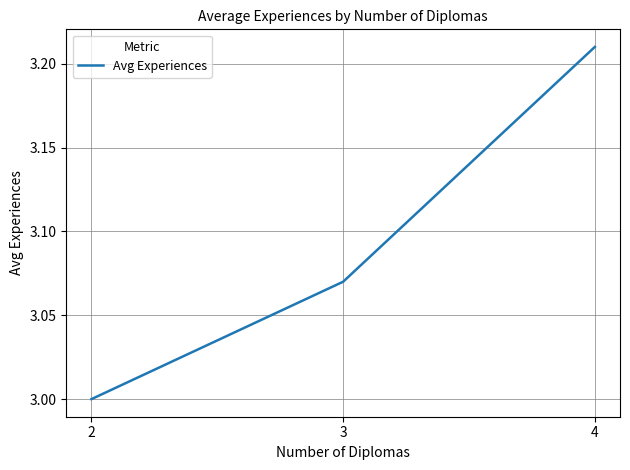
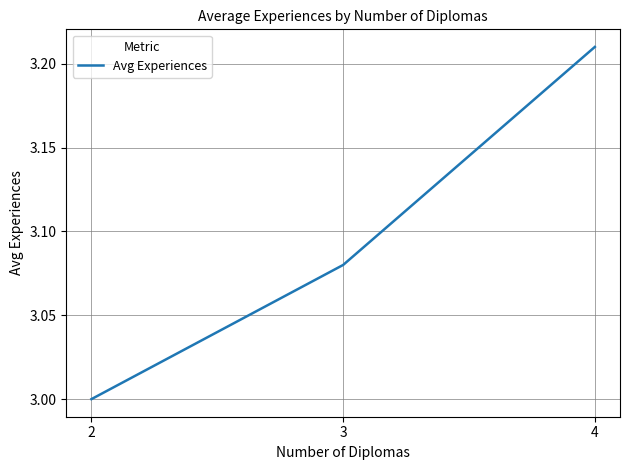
3: 3.07 -> 3.08
